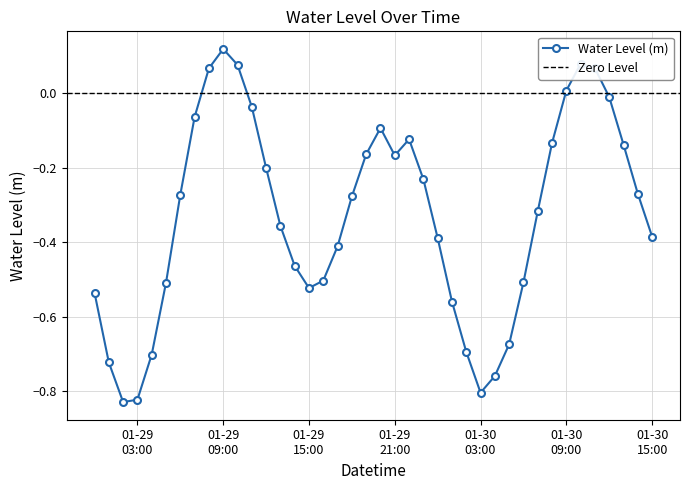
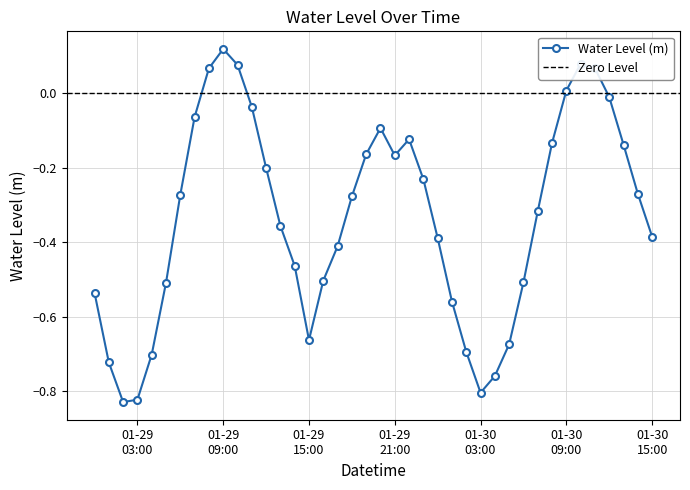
01-29 15:00: -0.52 -> -0.66
